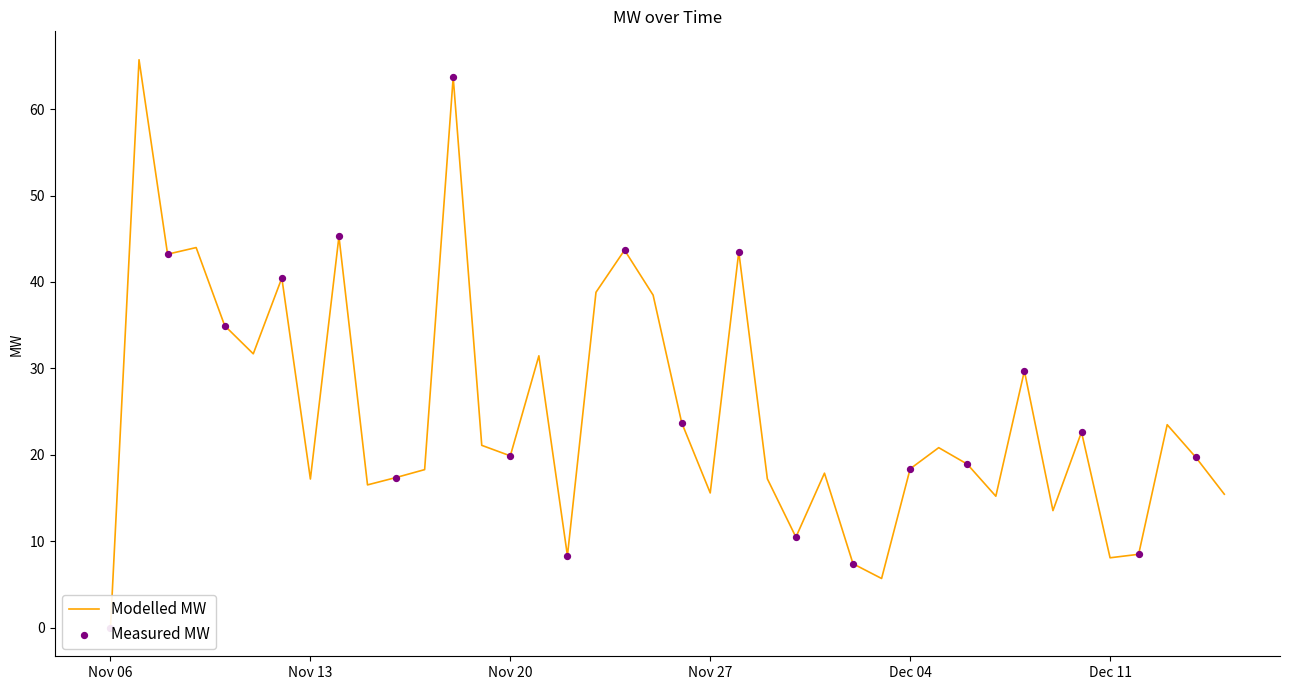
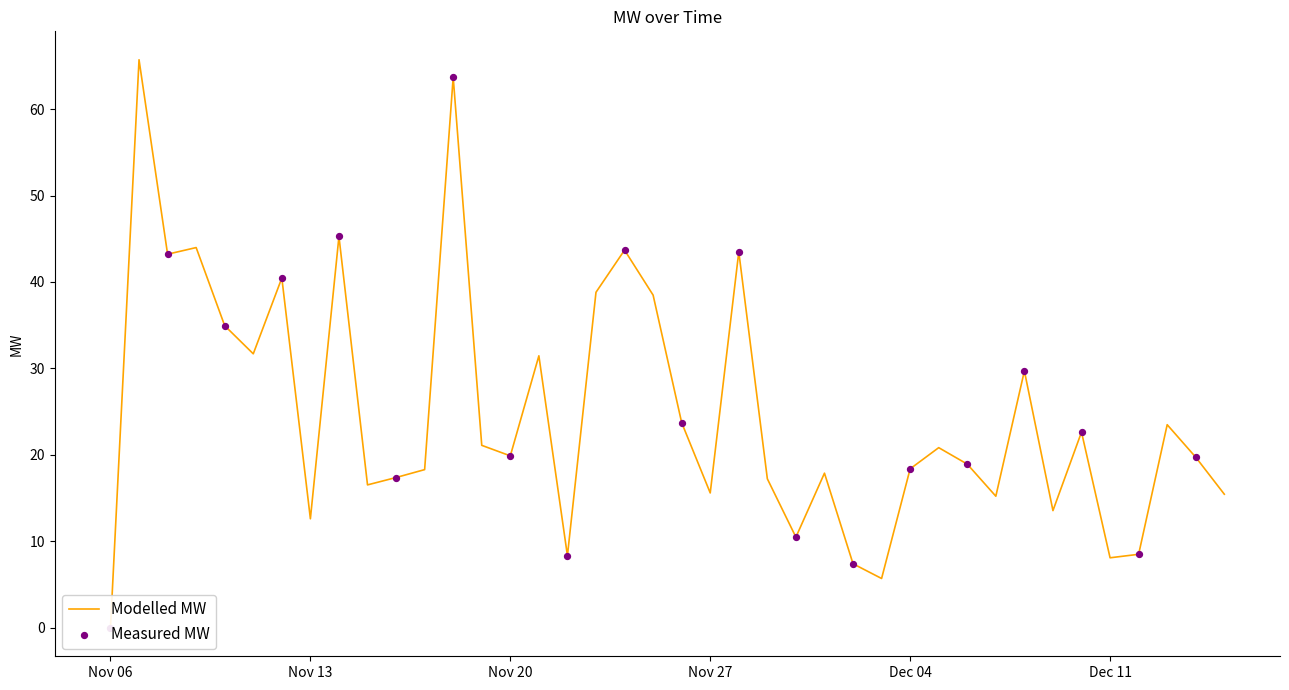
Modelled MW, Nov 13: 17 -> 13
